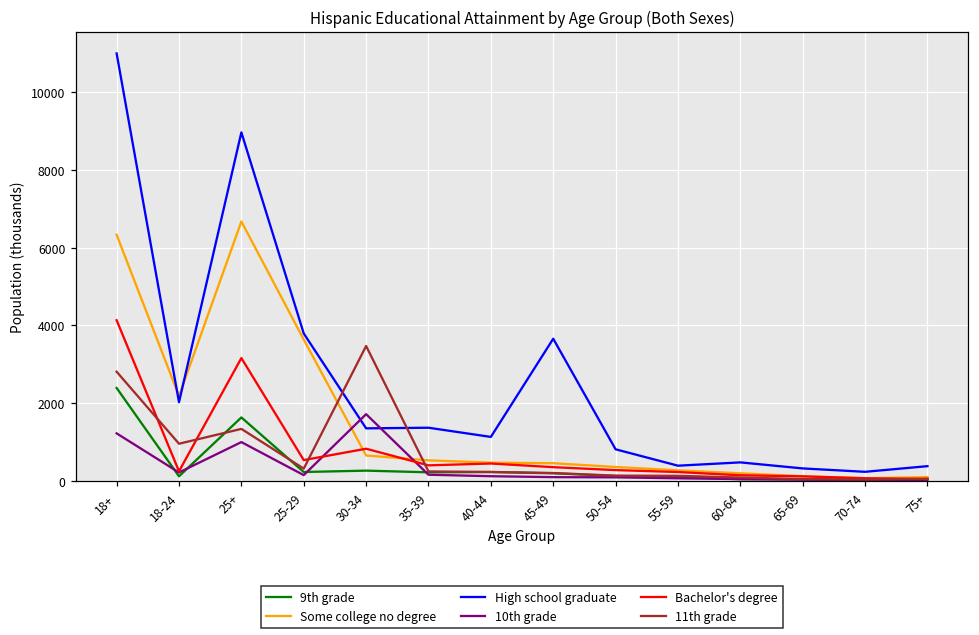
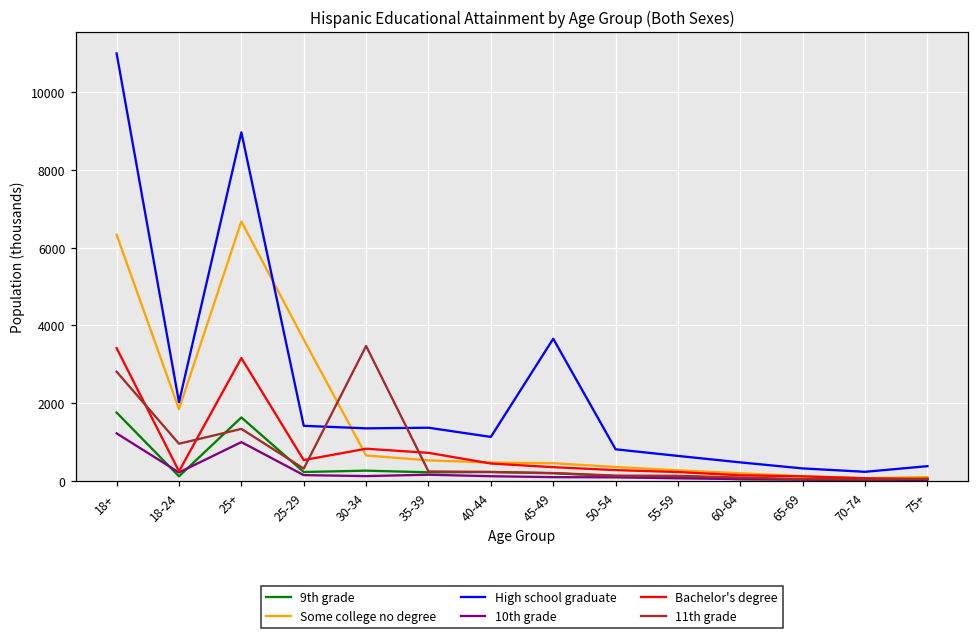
9th grade, 18+: 2400 -> 1800
Bachelor's degree, 18+: 4100 -> 3400
Some college no degree, 18-24: 2200 -> 1900
High school graduate, 25-29: 3800 -> 1400
10th grade, 30-34: 1700 -> 100
Bachelor's degree, 35-39: 400 -> 700
High school graduate, 55-59: 400 -> 600
